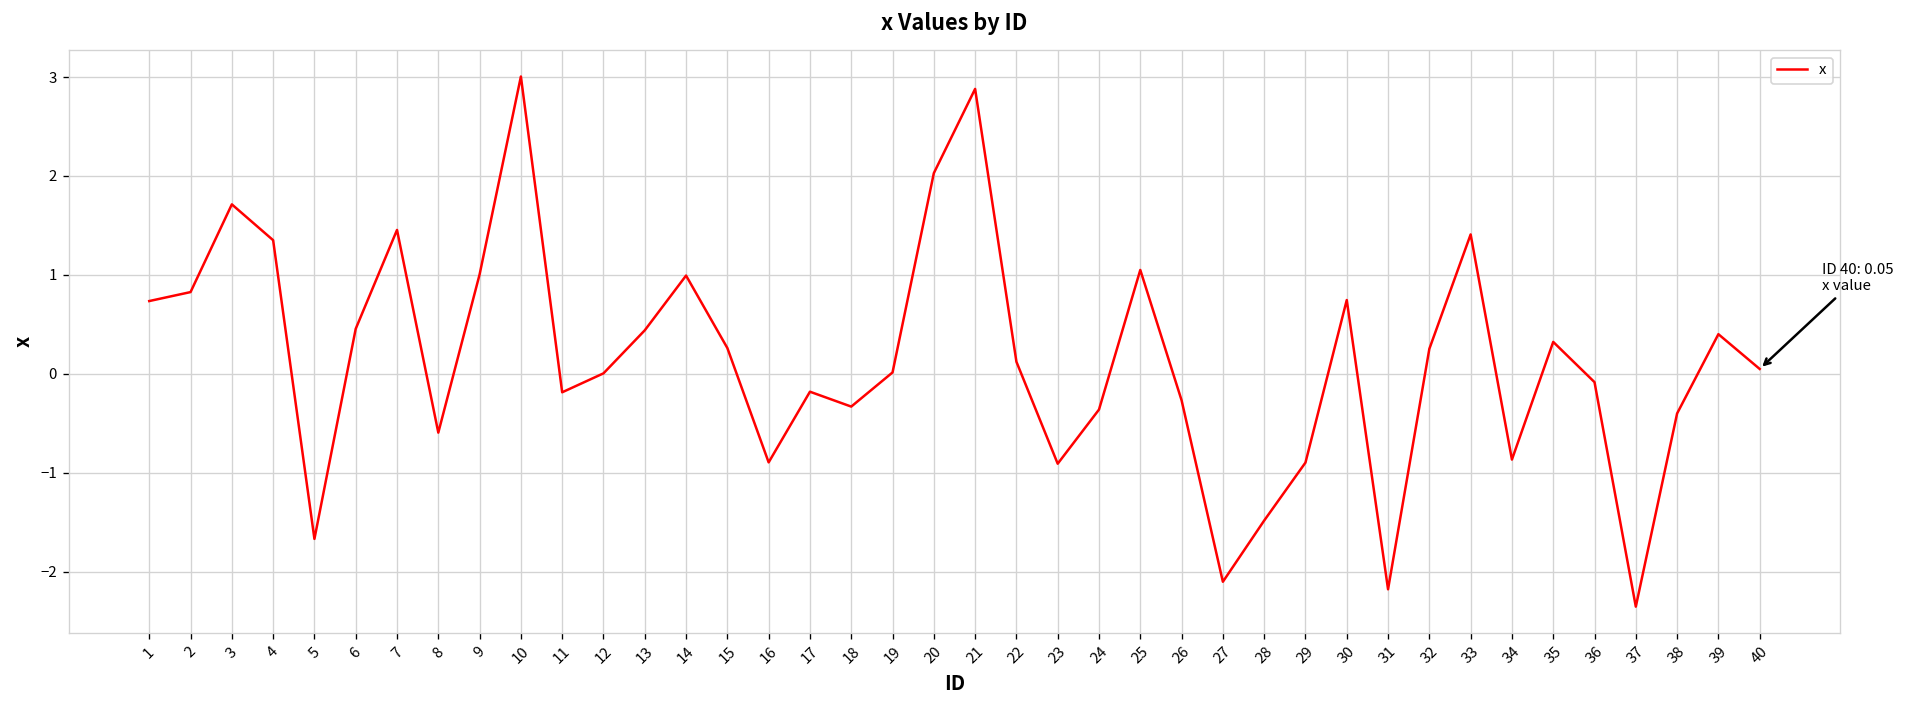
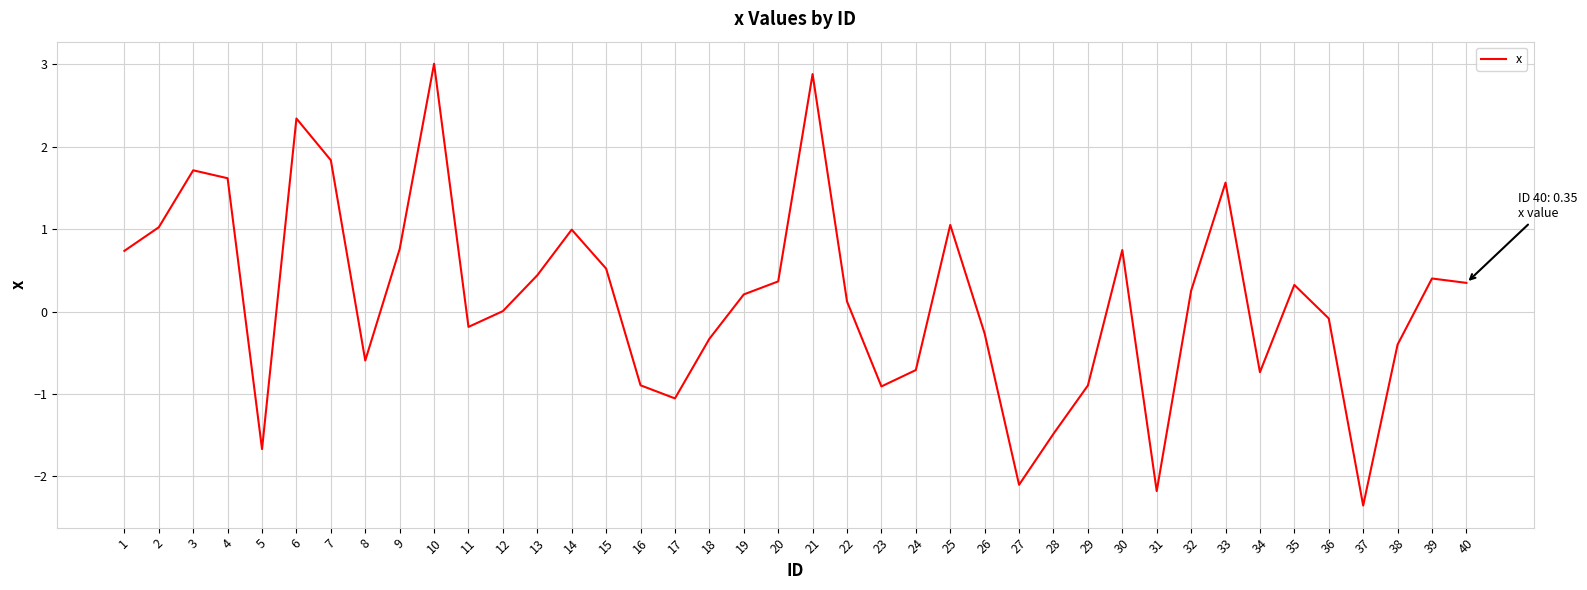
2: 0.8 -> 1.0
4: 1.4 -> 1.6
6: 0.5 -> 2.3
7: 1.5 -> 1.8
9: 1.0 -> 0.8
15: 0.3 -> 0.5
17: -0.2 -> -1.1
19: 0.0 -> 0.2
20: 2.0 -> 0.4
24: -0.4 -> -0.7
33: 1.4 -> 1.6
34: -0.9 -> -0.7
40: 0.05 -> 0.35
